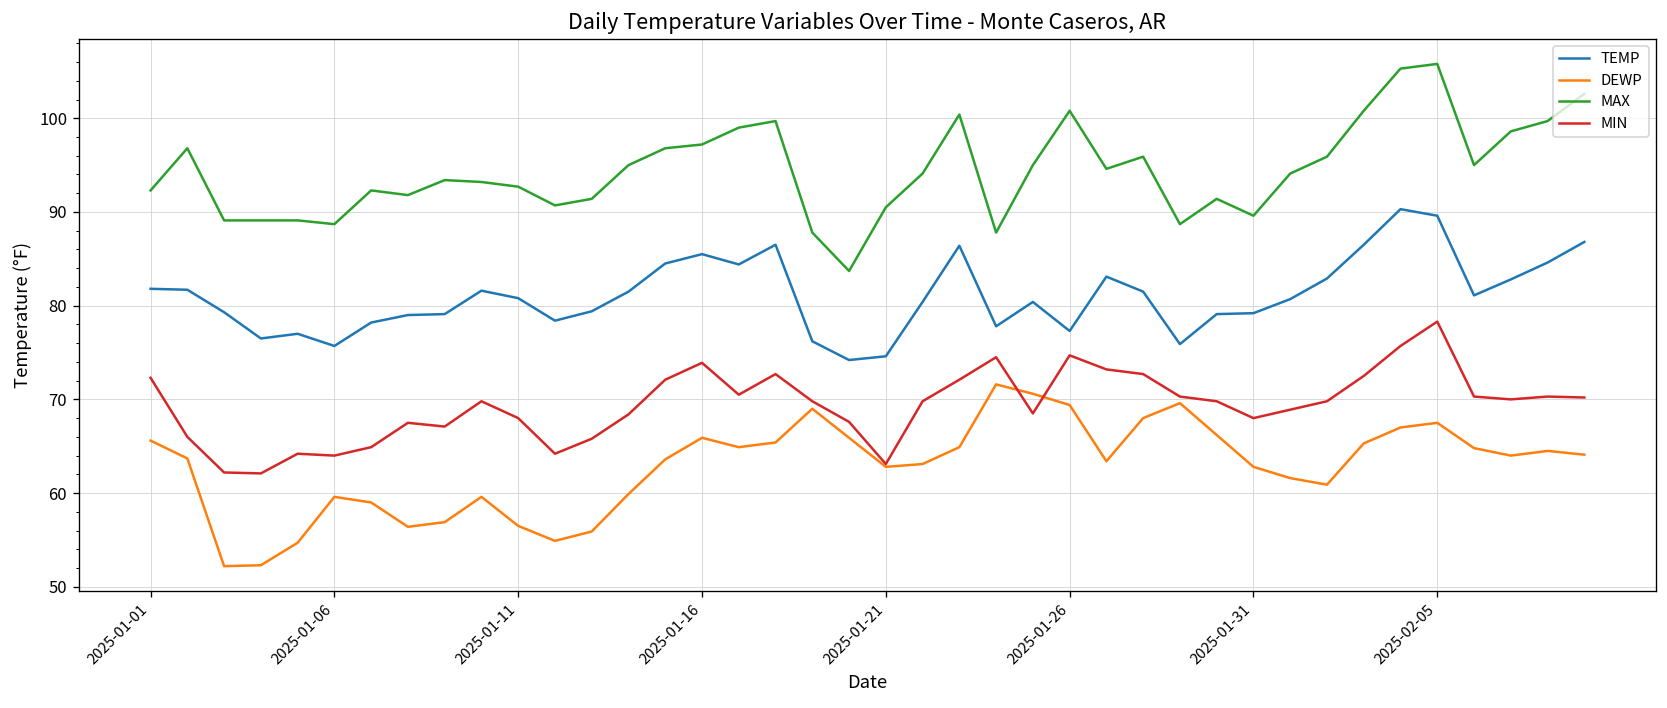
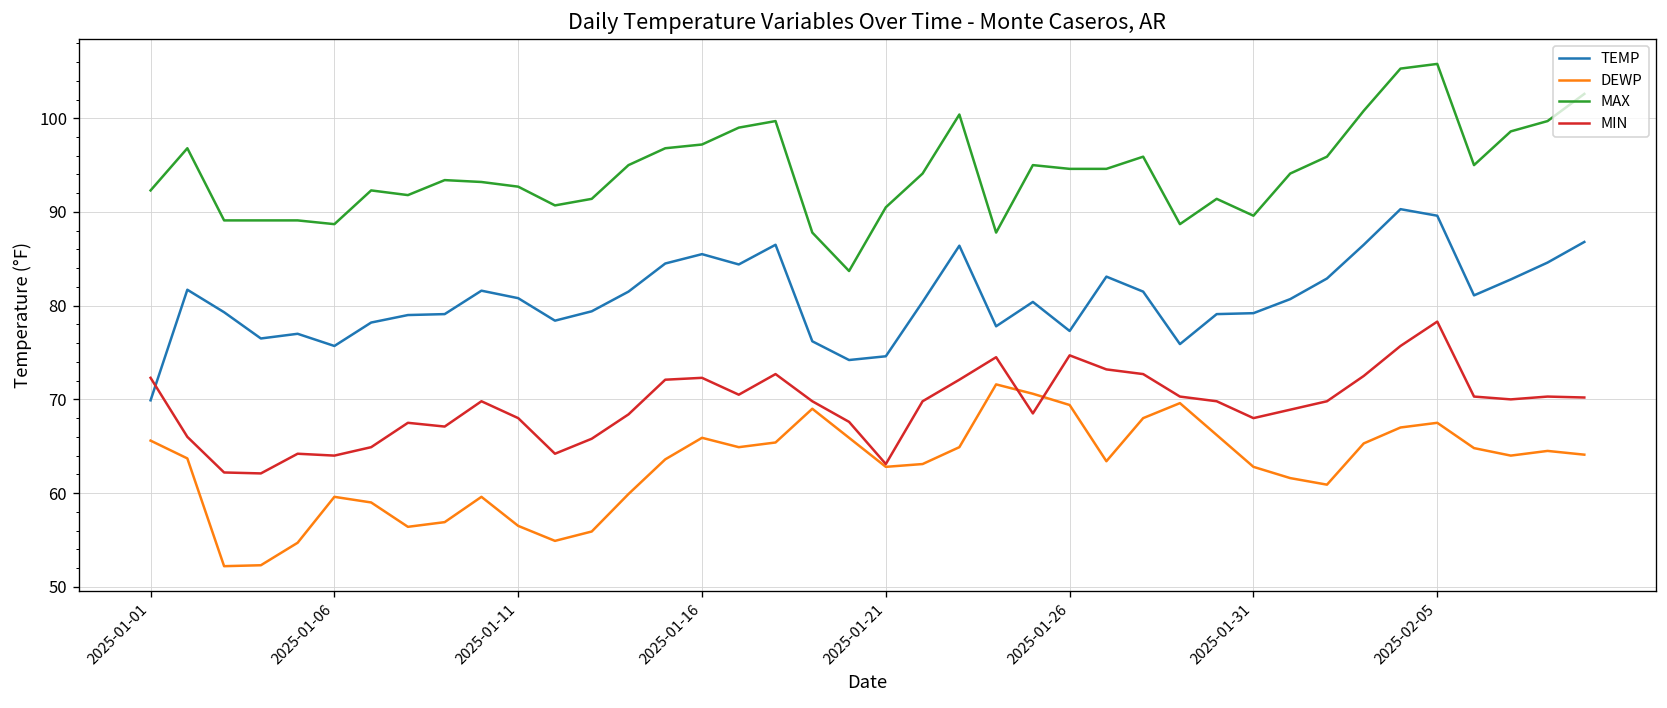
TEMP, 2025-01-01: 82 -> 70
MIN, 2025-01-16: 74 -> 72
MAX, 2025-01-26: 101 -> 95
